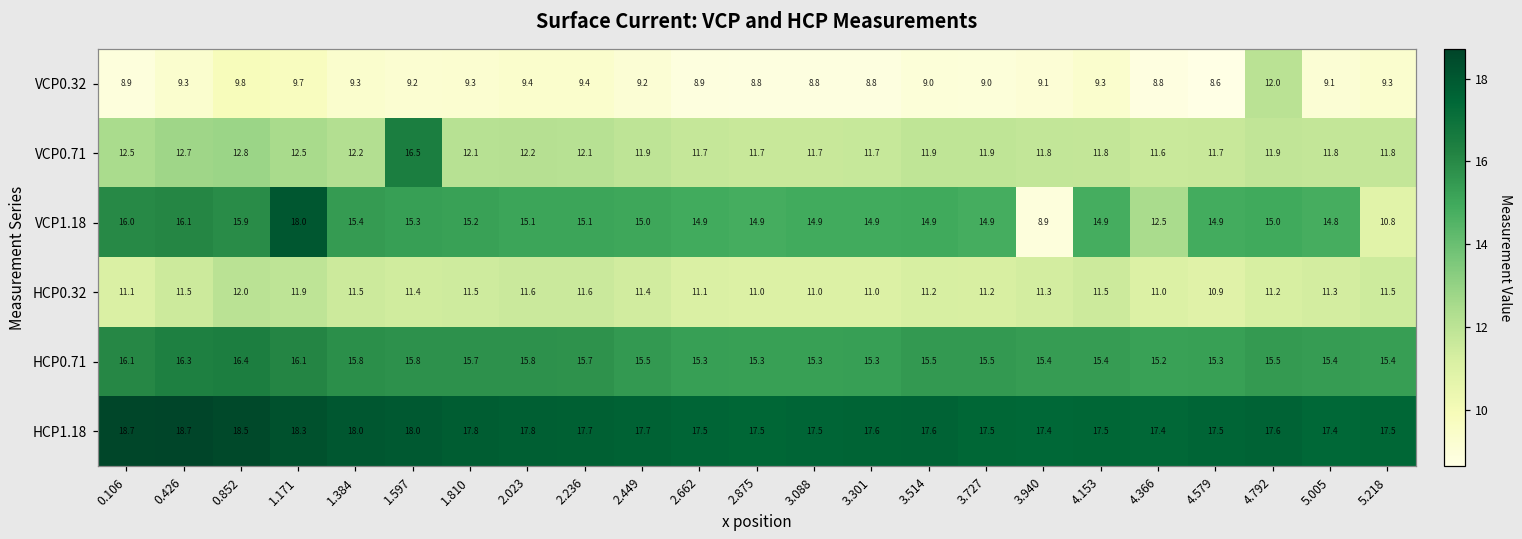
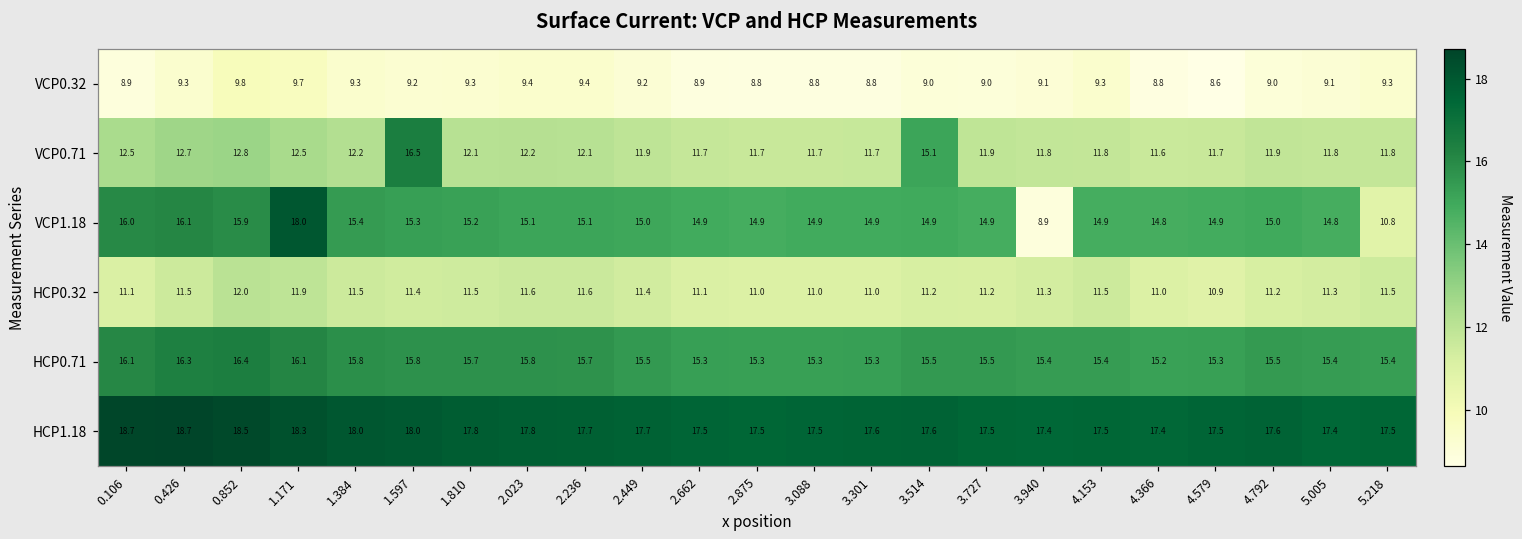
VCP0.32, 4.792: 12.0 -> 9.0
VCP0.71, 3.514: 11.9 -> 15.1
VCP1.18, 4.366: 12.5 -> 14.8
